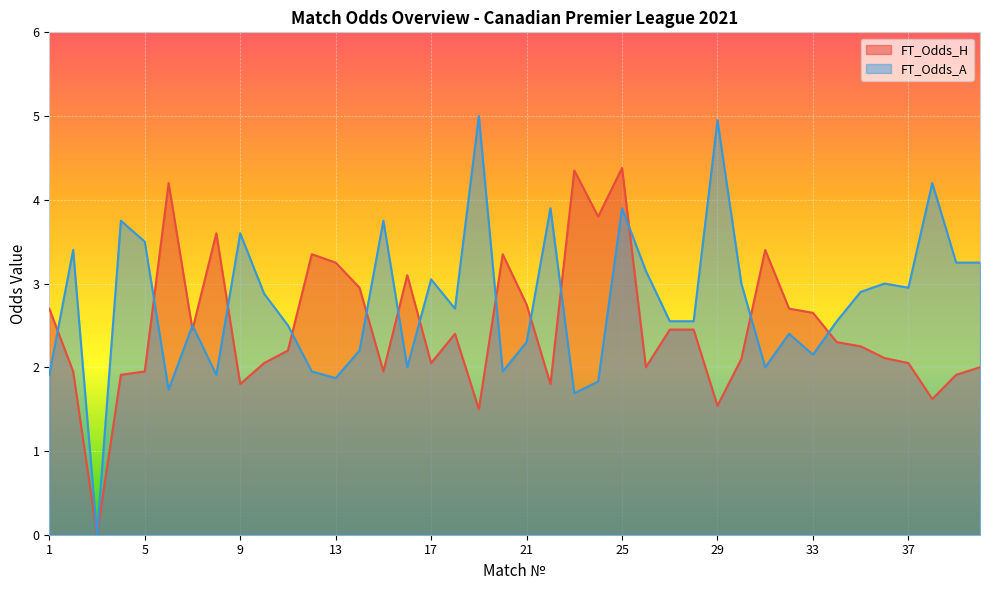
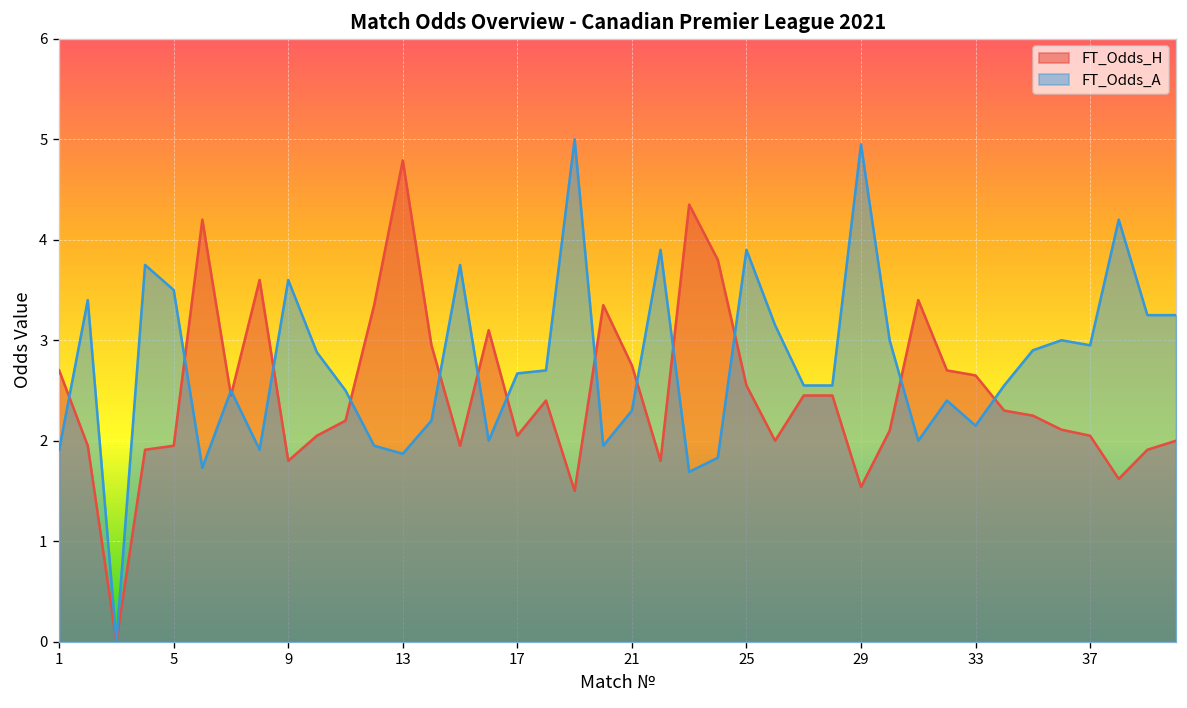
FT_Odds_H, 13: 3.3 -> 4.8
FT_Odds_A, 17: 3.1 -> 2.7
FT_Odds_H, 25: 4.4 -> 2.6
